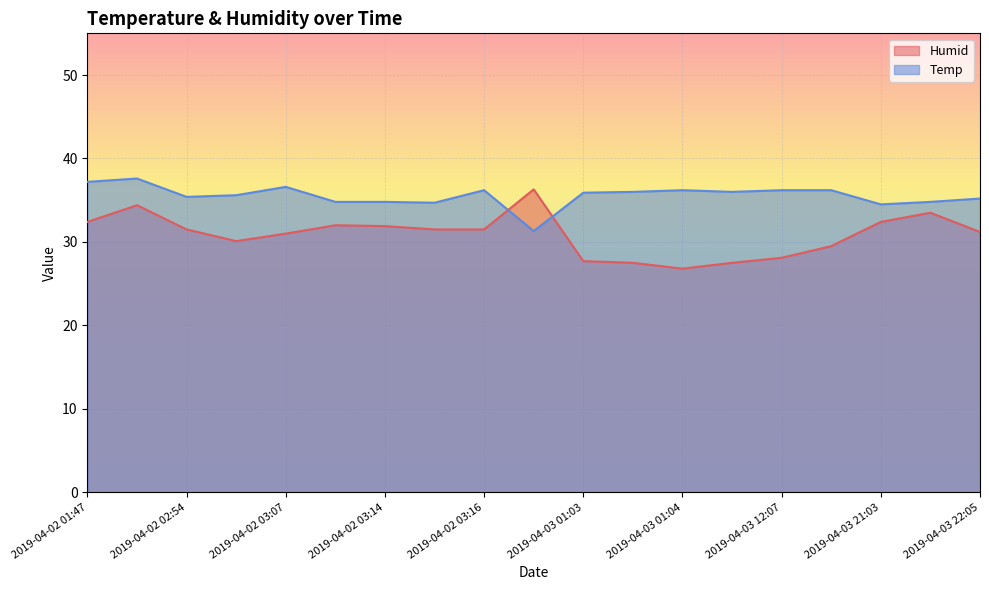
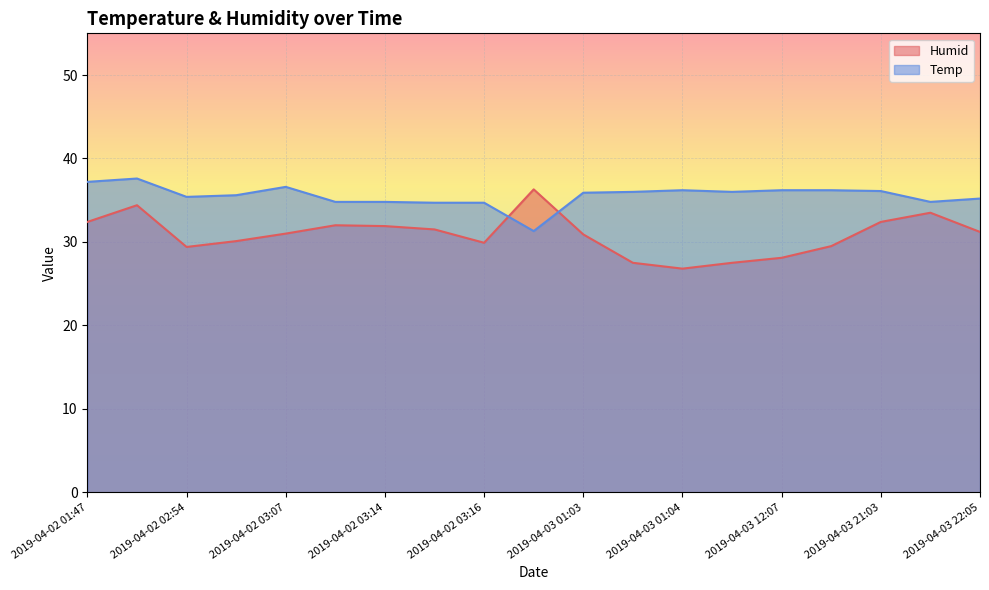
Humid, 2019-04-02 02:54: 32 -> 29
Humid, 2019-04-02 03:16: 32 -> 30
Temp, 2019-04-02 03:16: 36 -> 35
Humid, 2019-04-03 01:03: 28 -> 31
Temp, 2019-04-03 21:03: 35 -> 36
